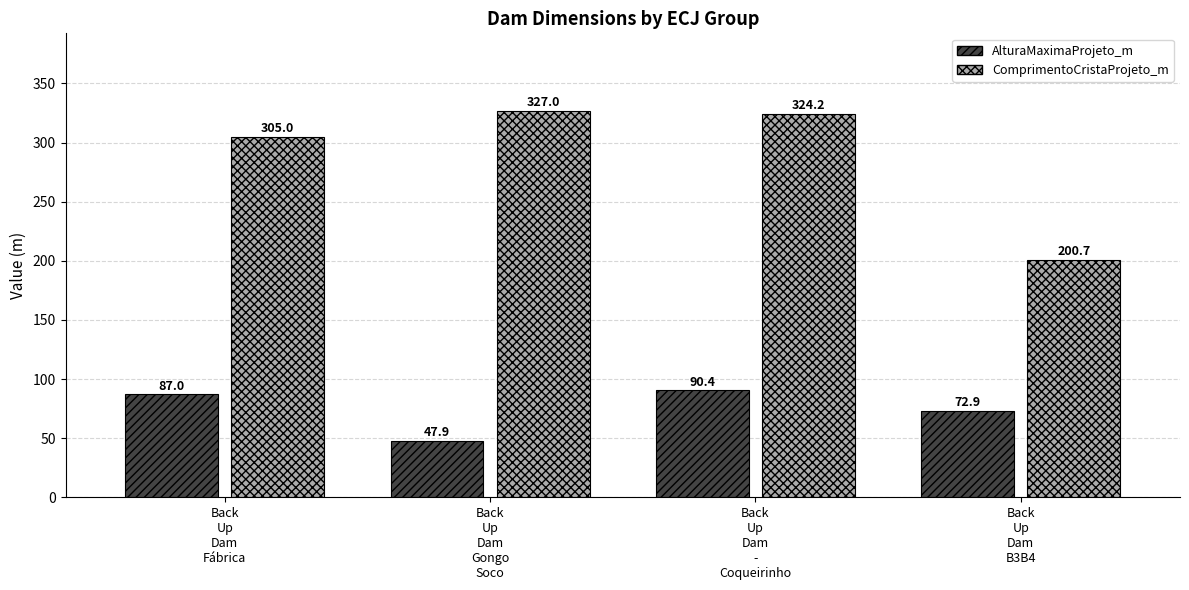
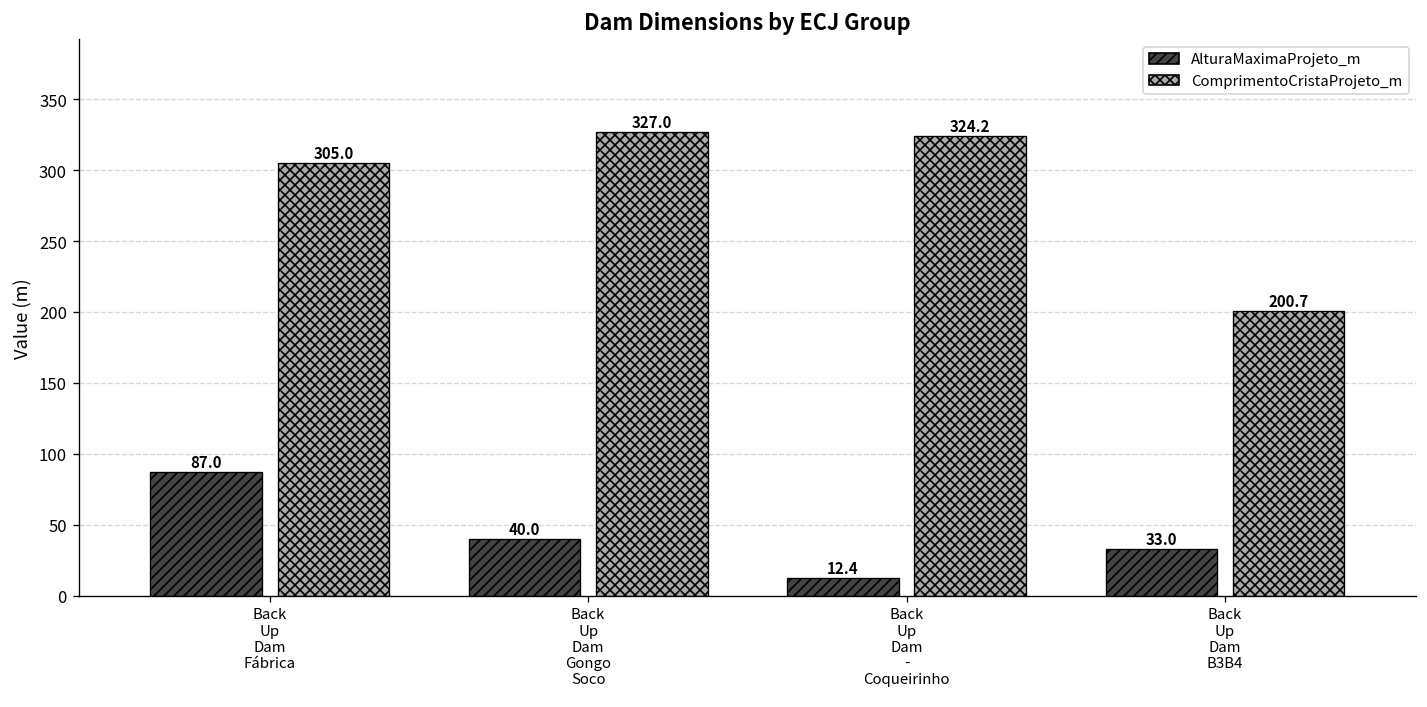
AlturaMaximaProjeto_m, Back Up Dam Gongo Soco: 47.9 -> 40.0
AlturaMaximaProjeto_m, Back Up Dam - Coqueirinho: 90.4 -> 12.4
AlturaMaximaProjeto_m, Back Up Dam B3B4: 72.9 -> 33.0
